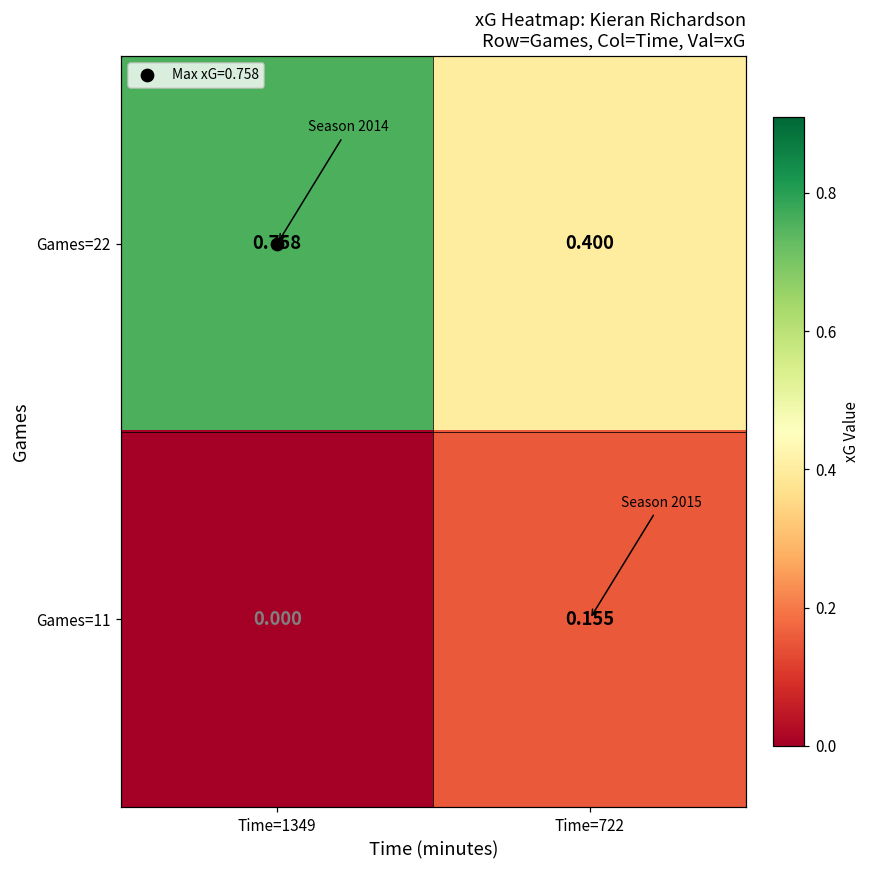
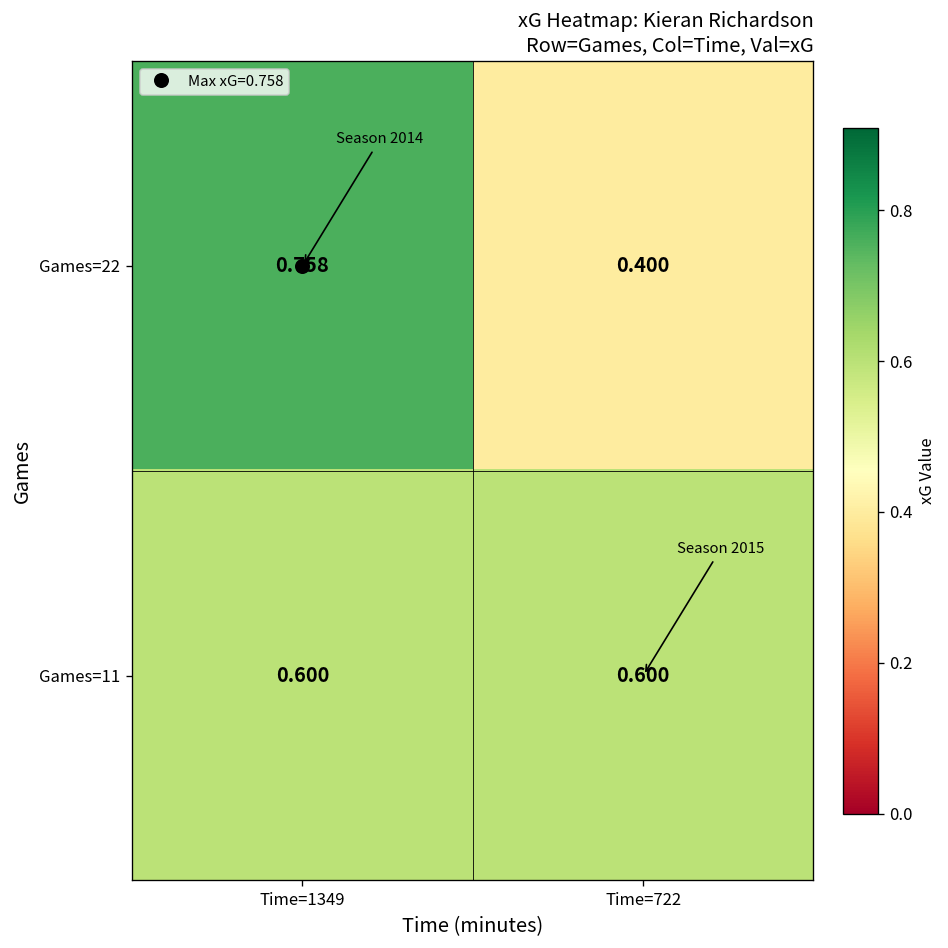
Games=11, Time=1349: 0.000 -> 0.600
Games=11, Time=722: 0.155 -> 0.600
